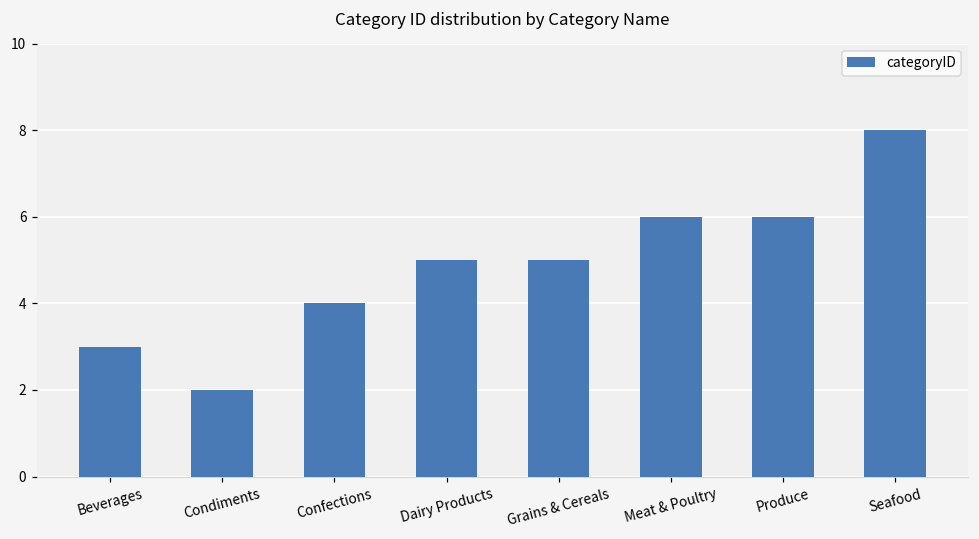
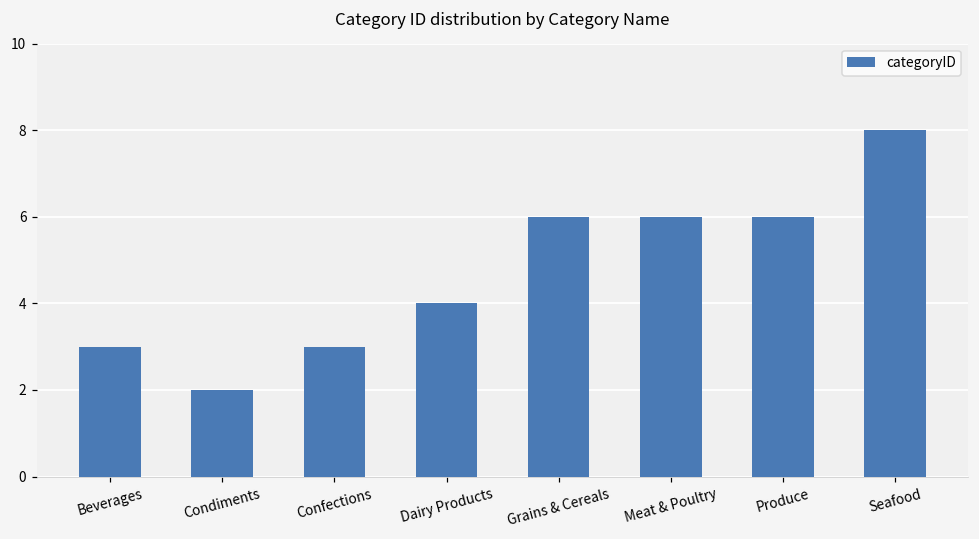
Confections: 4 -> 3
Dairy Products: 5 -> 4
Grains & Cereals: 5 -> 6
